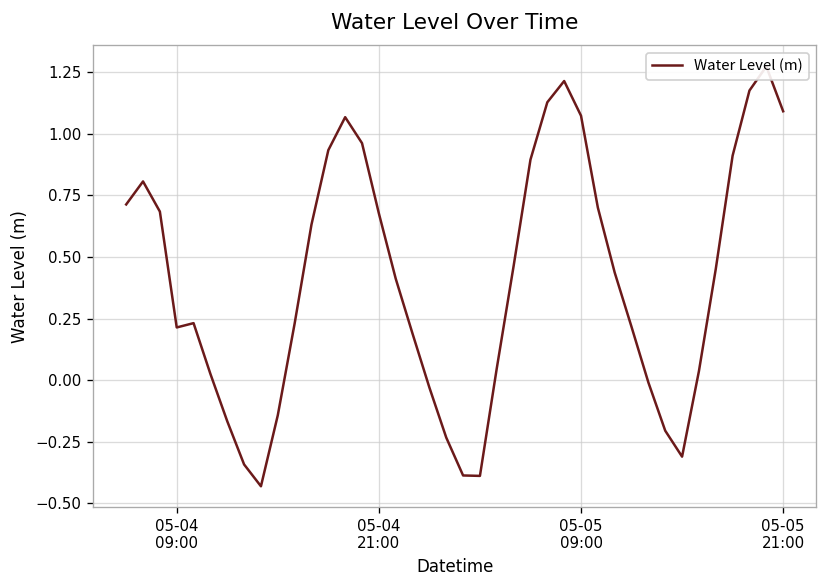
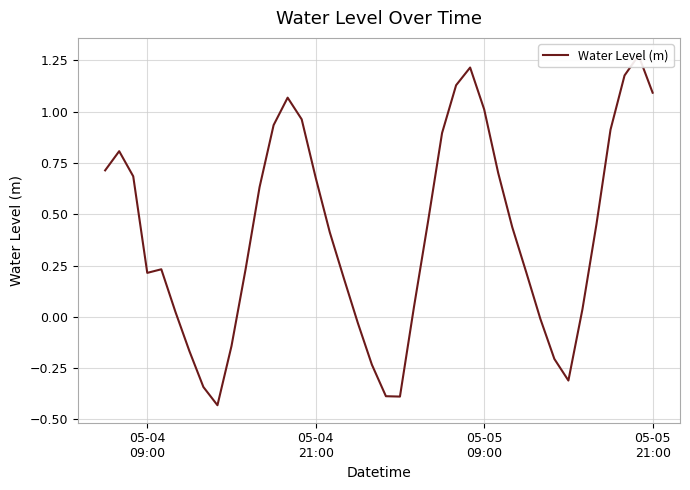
05-05 09:00: 1.07 -> 1.01
